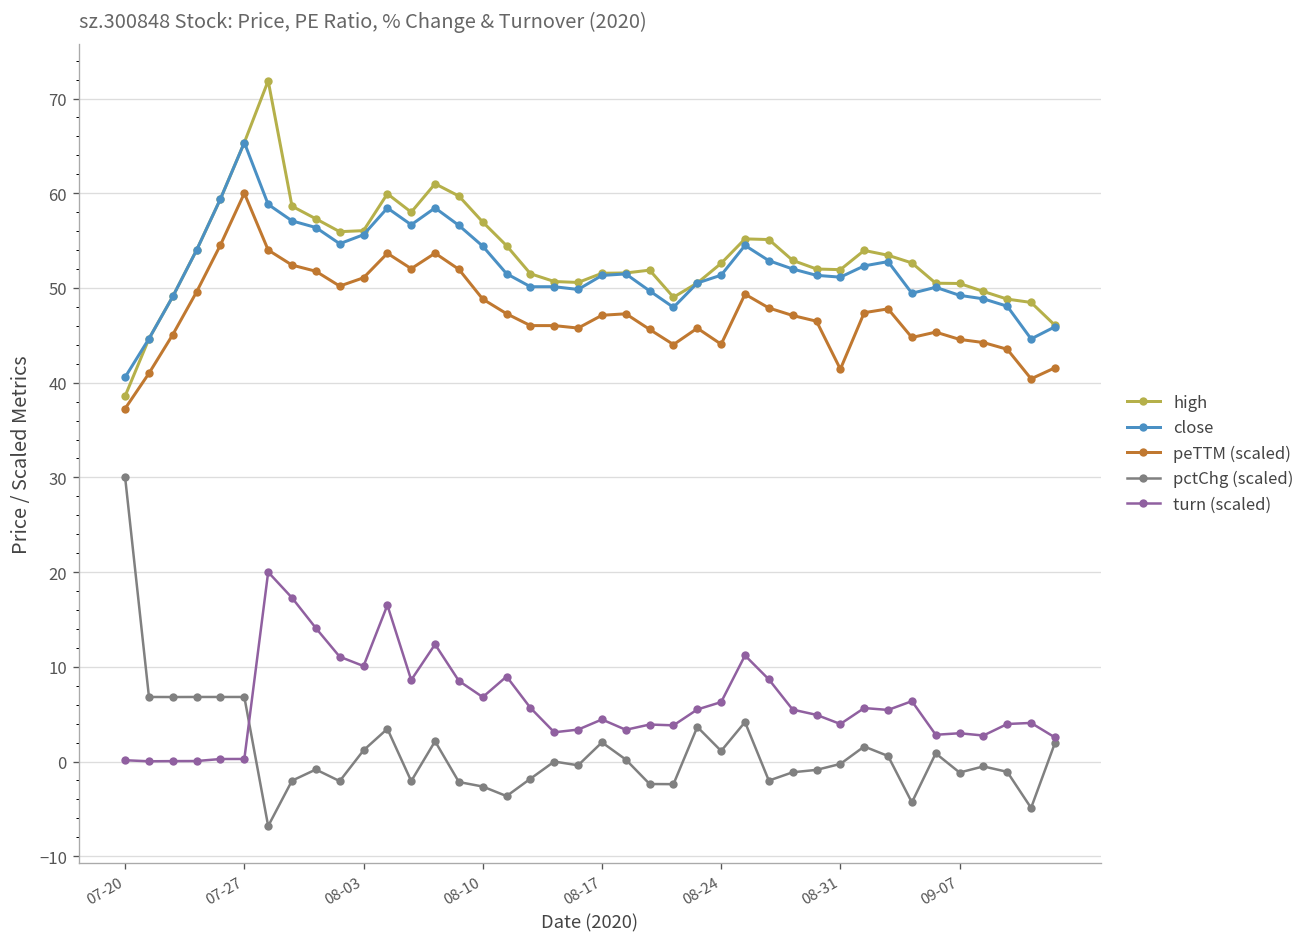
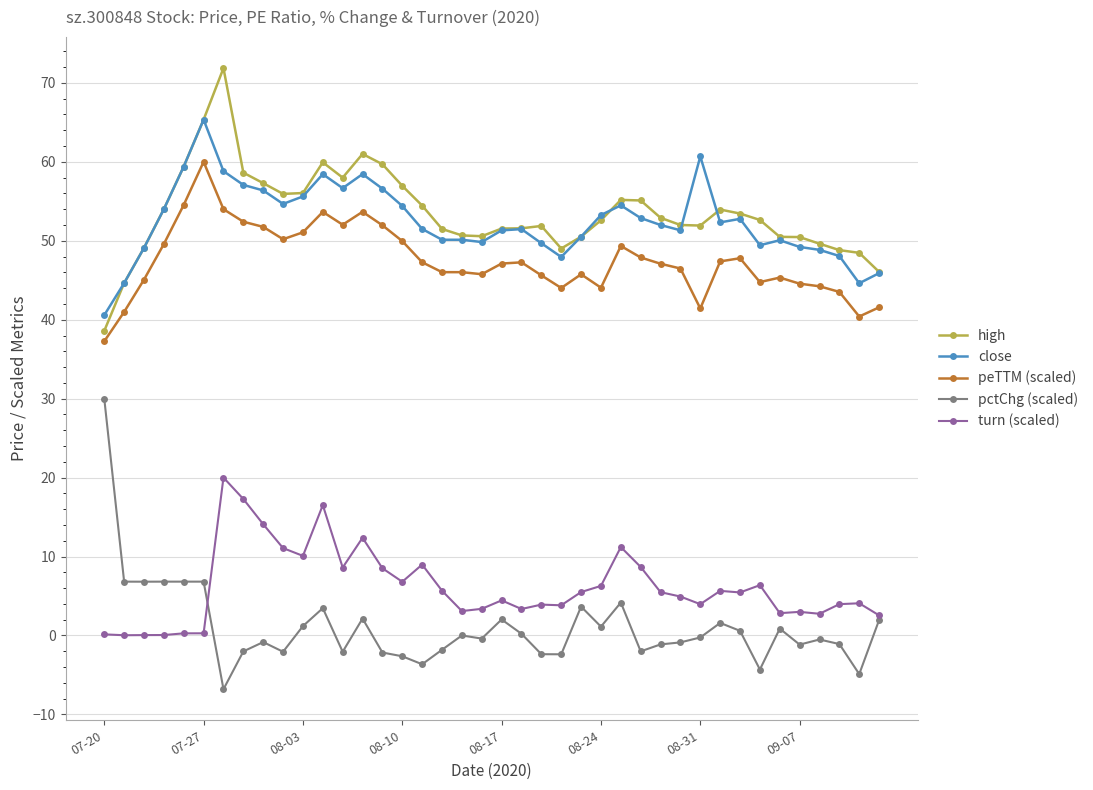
peTTM (scaled), 08-10: 49 -> 50
close, 08-24: 51 -> 53
close, 08-31: 51 -> 61
